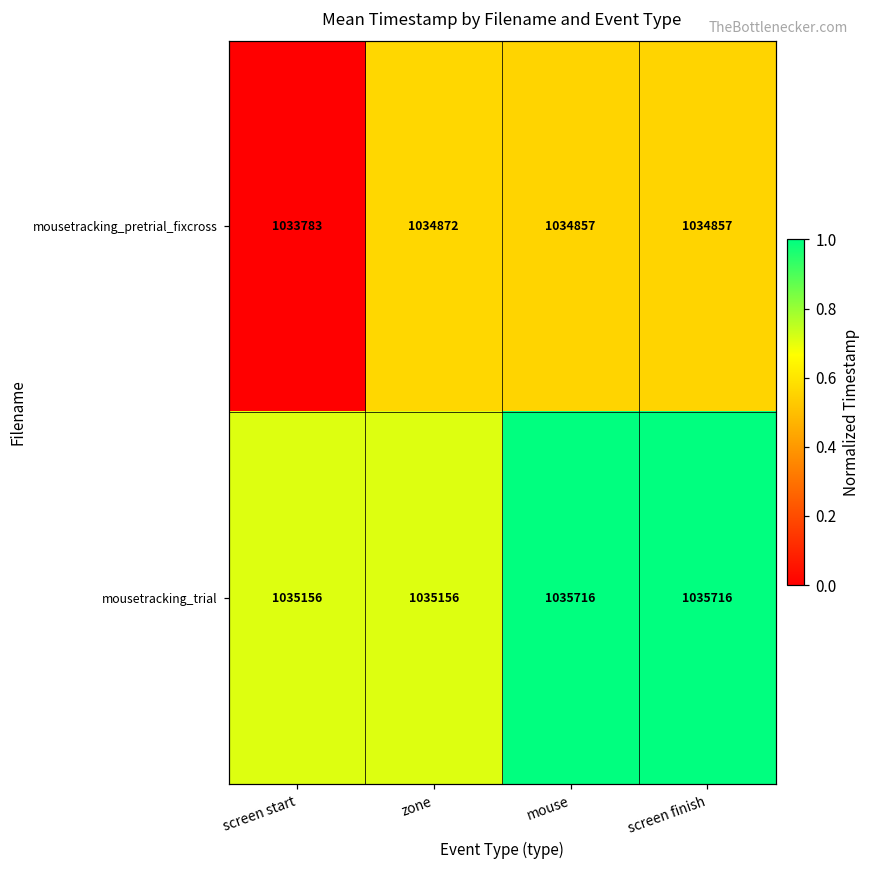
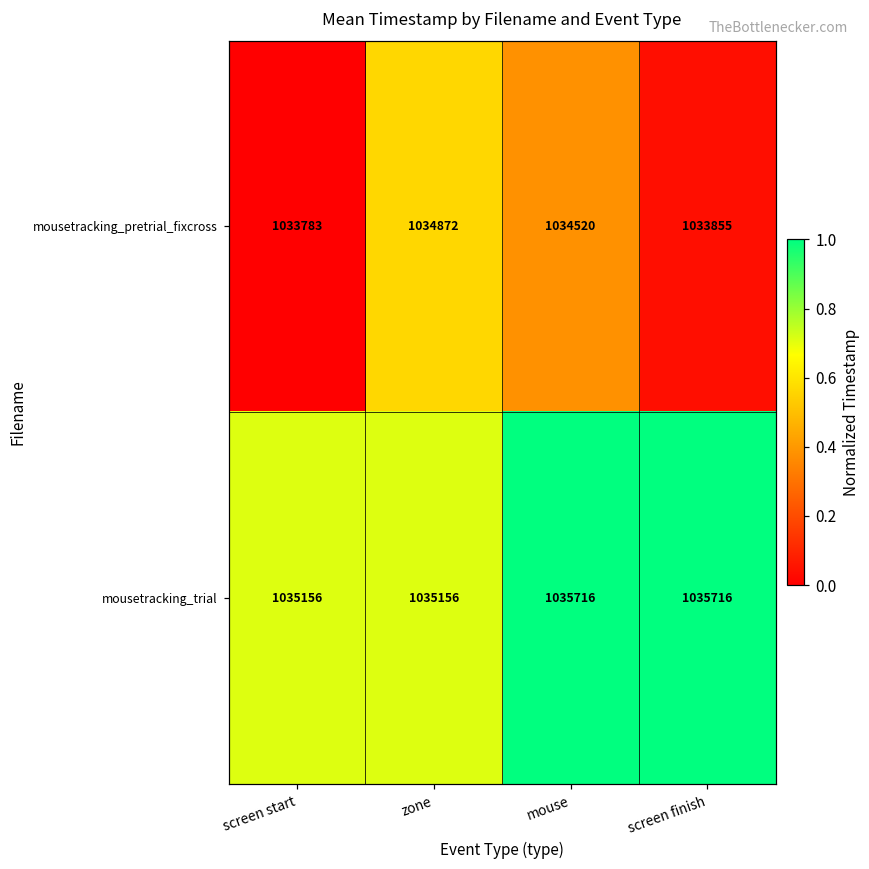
mousetracking_pretrial_fixcross, mouse: 1034857 -> 1034520
mousetracking_pretrial_fixcross, screen finish: 1034857 -> 1033855
